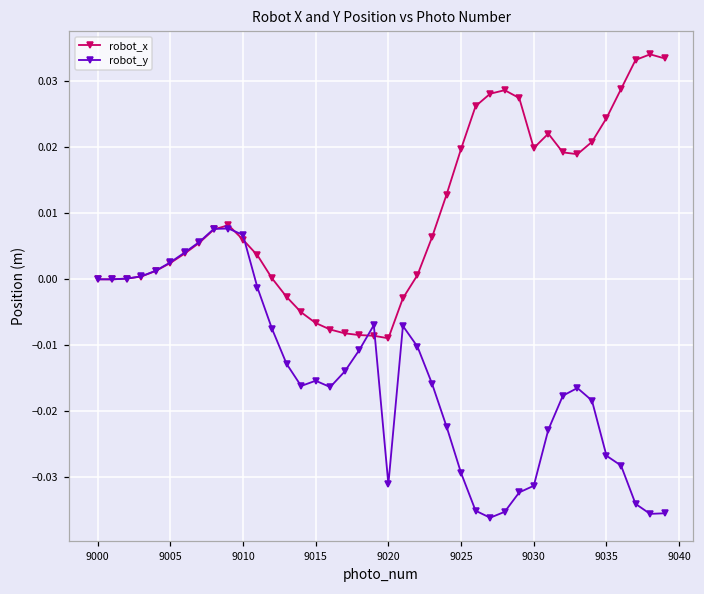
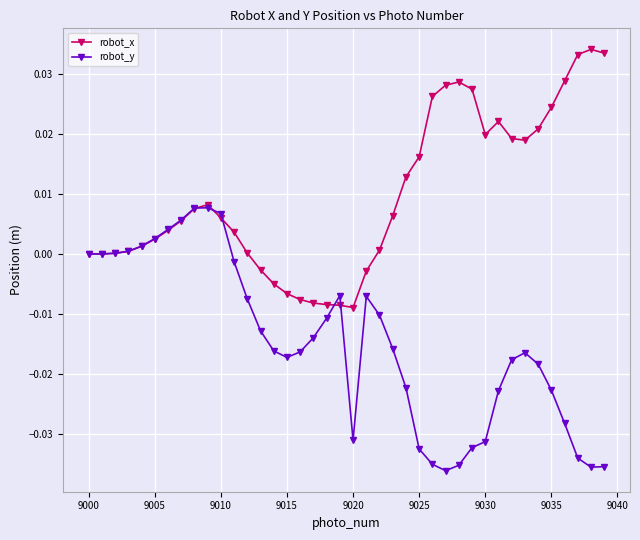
robot_y, 9015: -0.015 -> -0.017
robot_x, 9025: 0.020 -> 0.016
robot_y, 9025: -0.029 -> -0.033
robot_y, 9035: -0.027 -> -0.023
